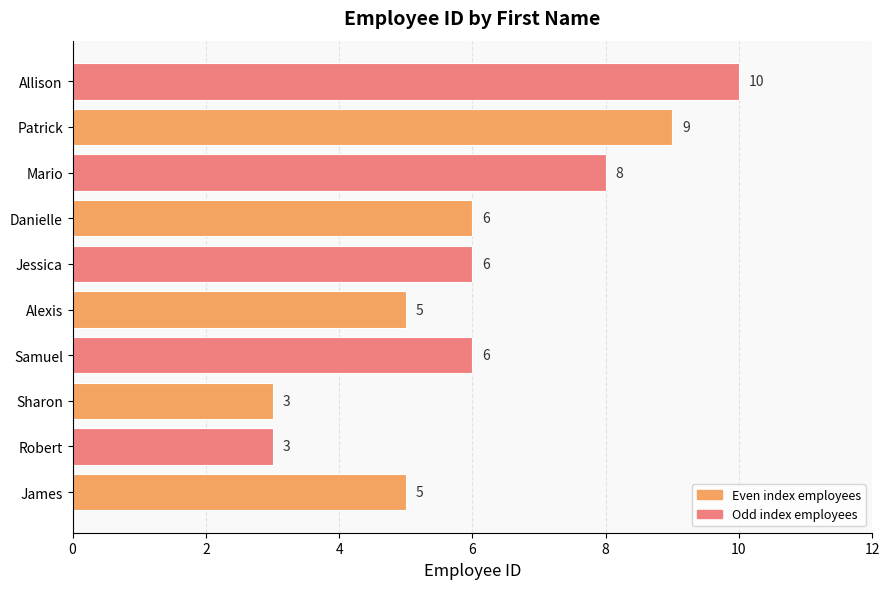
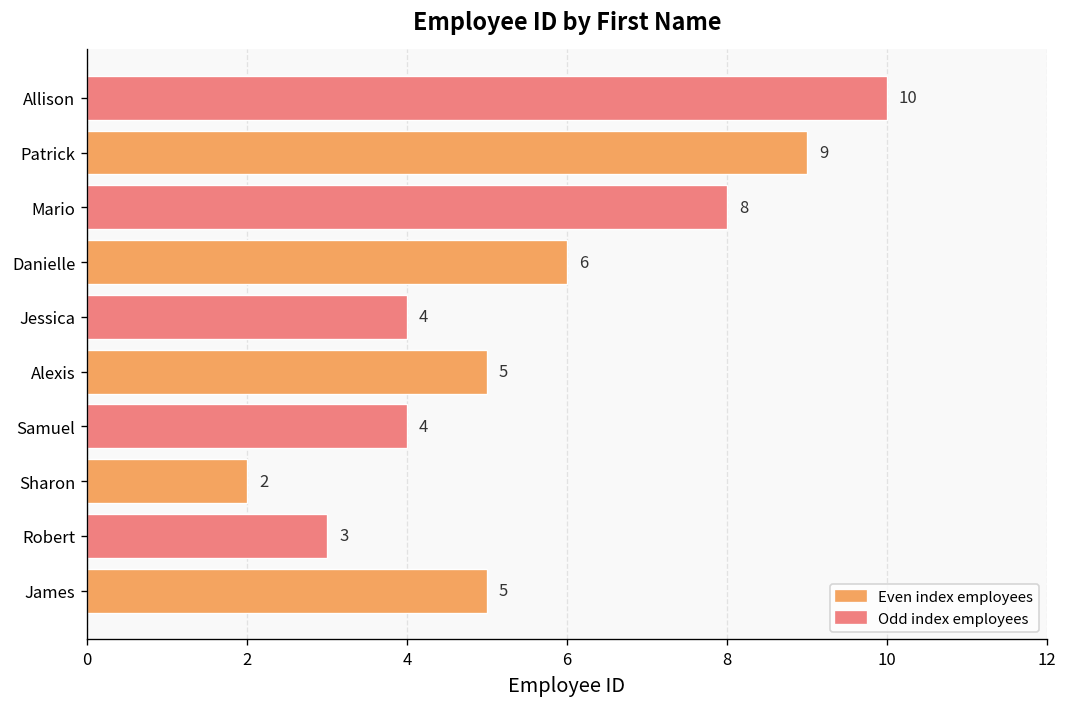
Jessica: 6 -> 4
Samuel: 6 -> 4
Sharon: 3 -> 2
